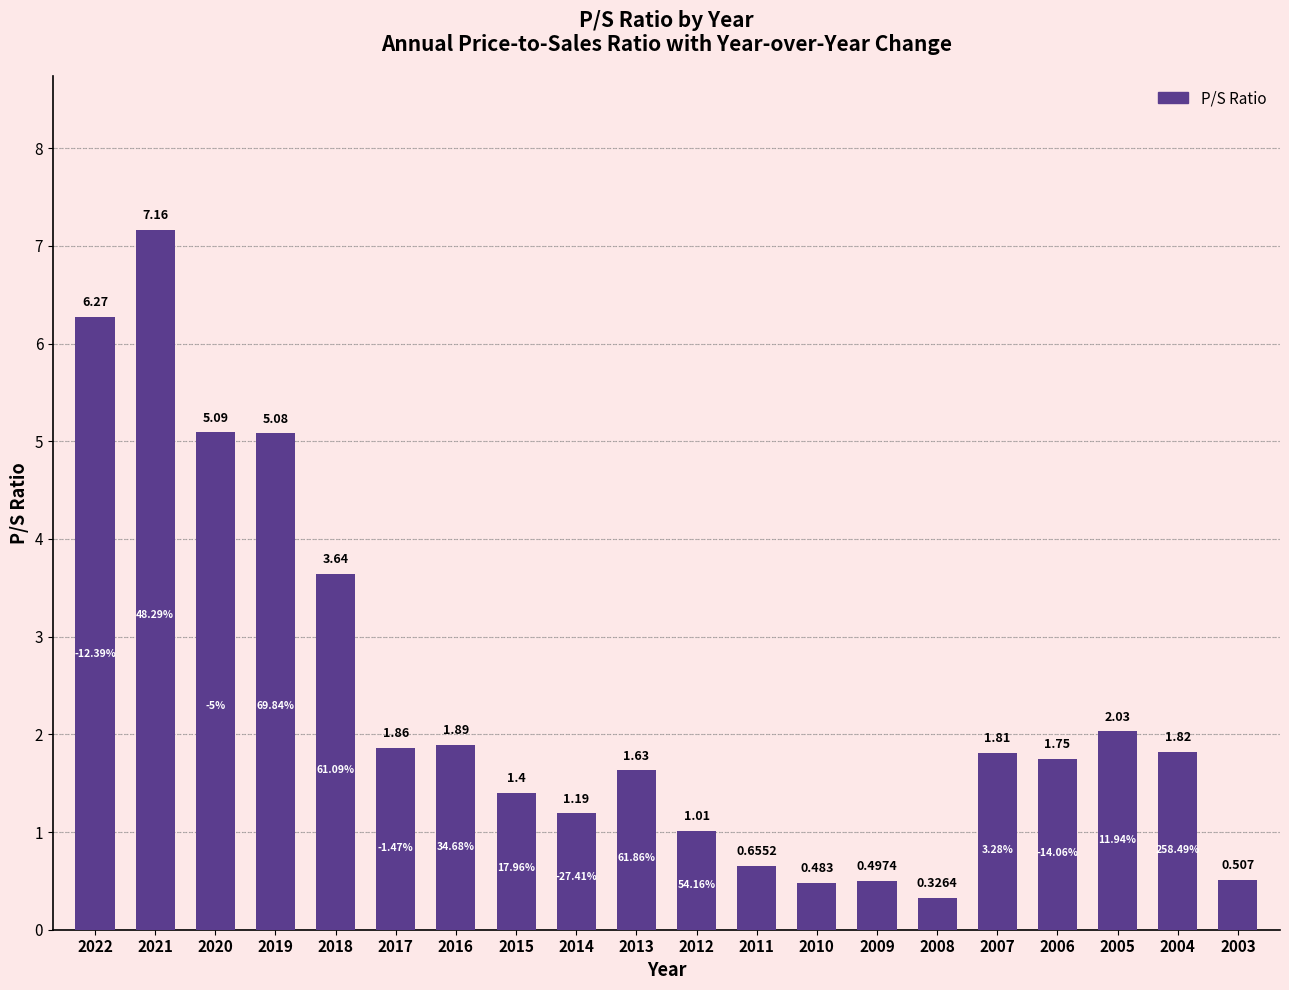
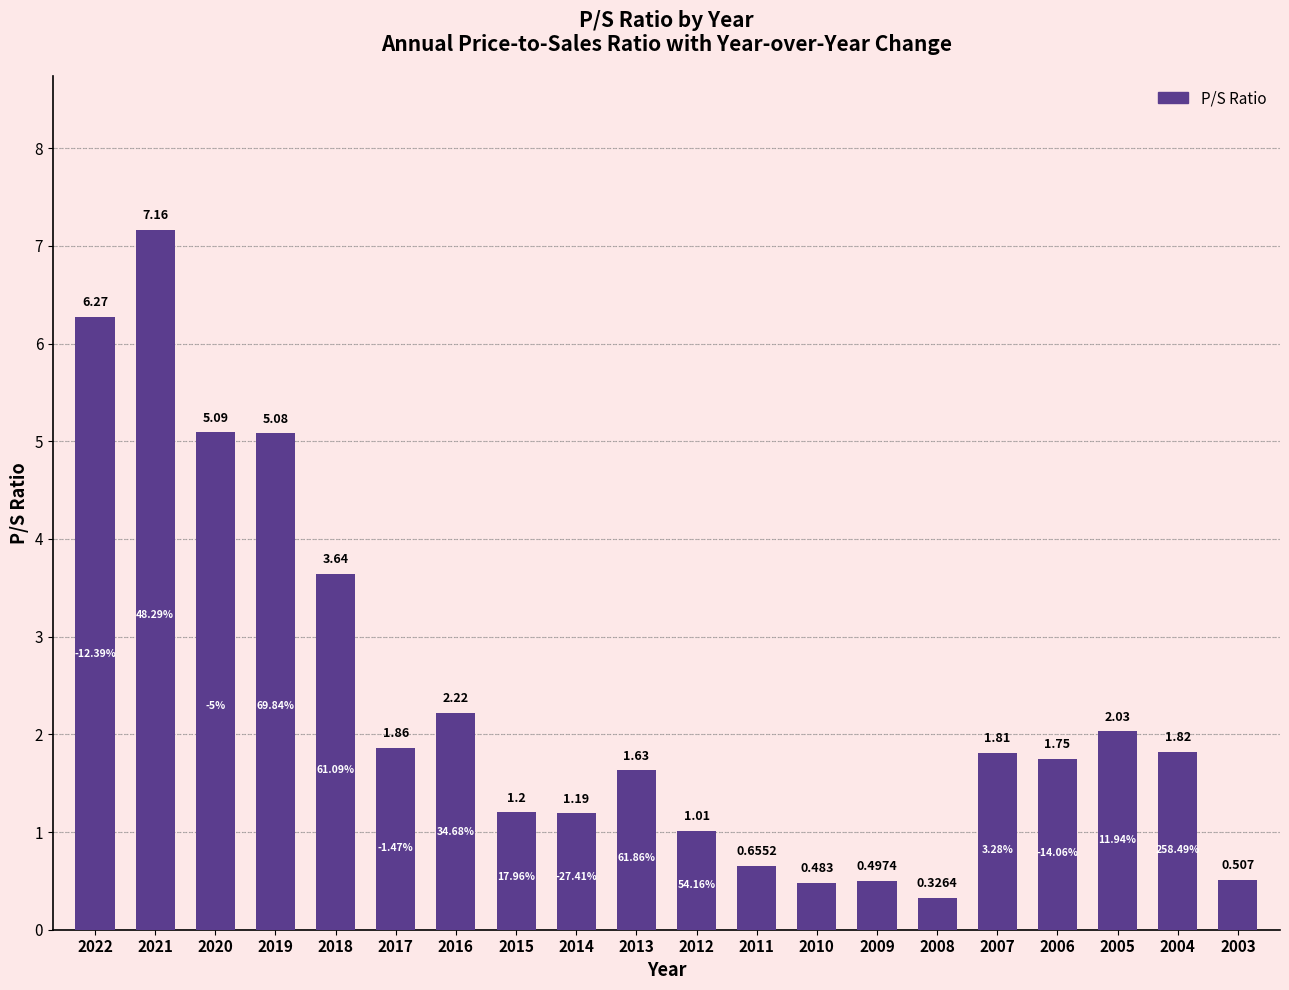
2016: 1.89 -> 2.22
2015: 1.4 -> 1.2
